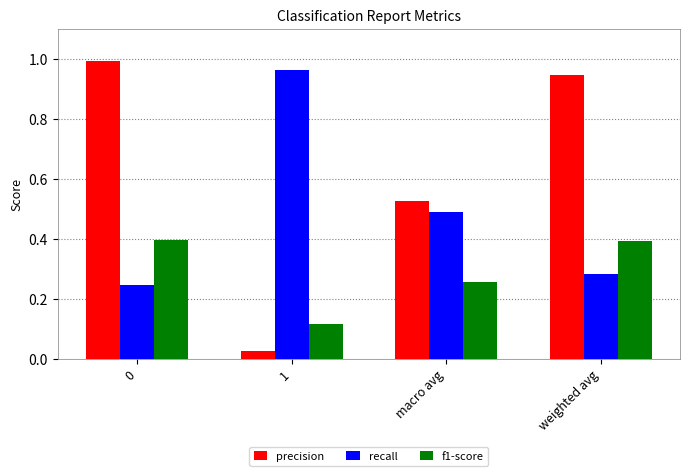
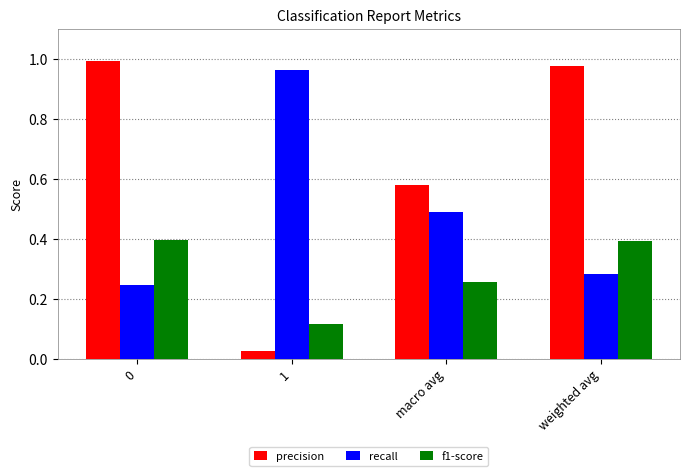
precision, macro avg: 0.53 -> 0.58
precision, weighted avg: 0.95 -> 0.98
